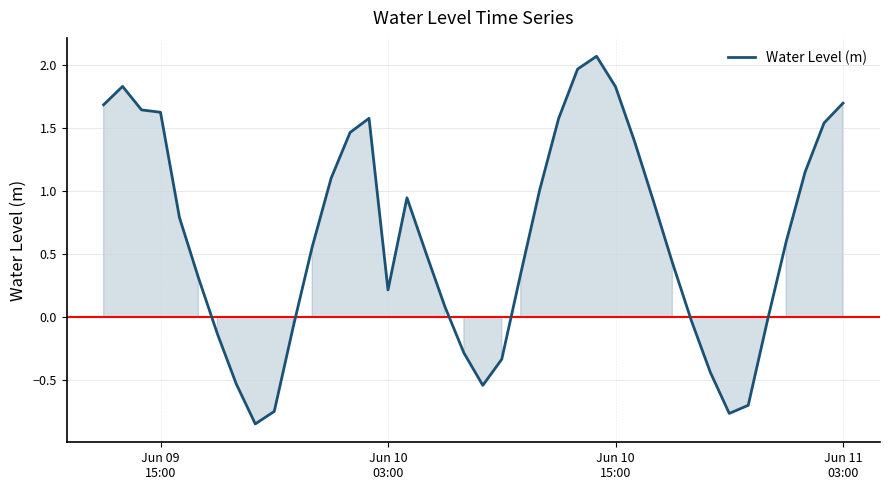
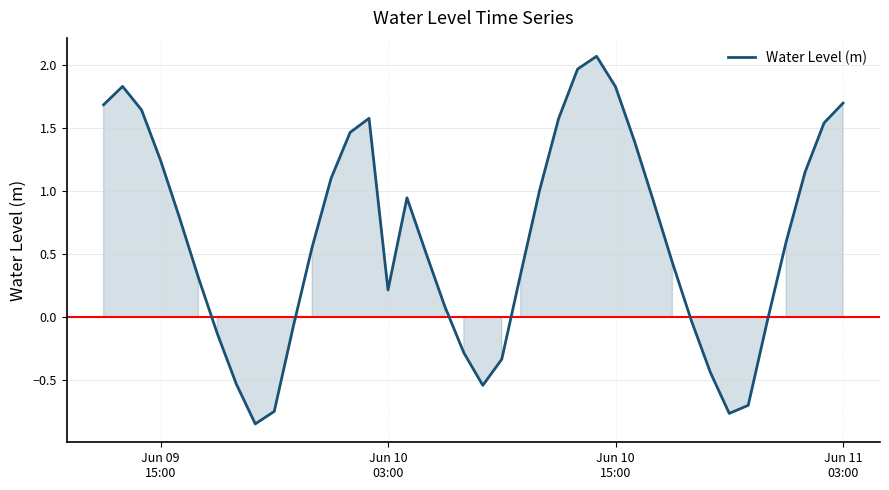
Jun 09 15:00: 1.63 -> 1.25
